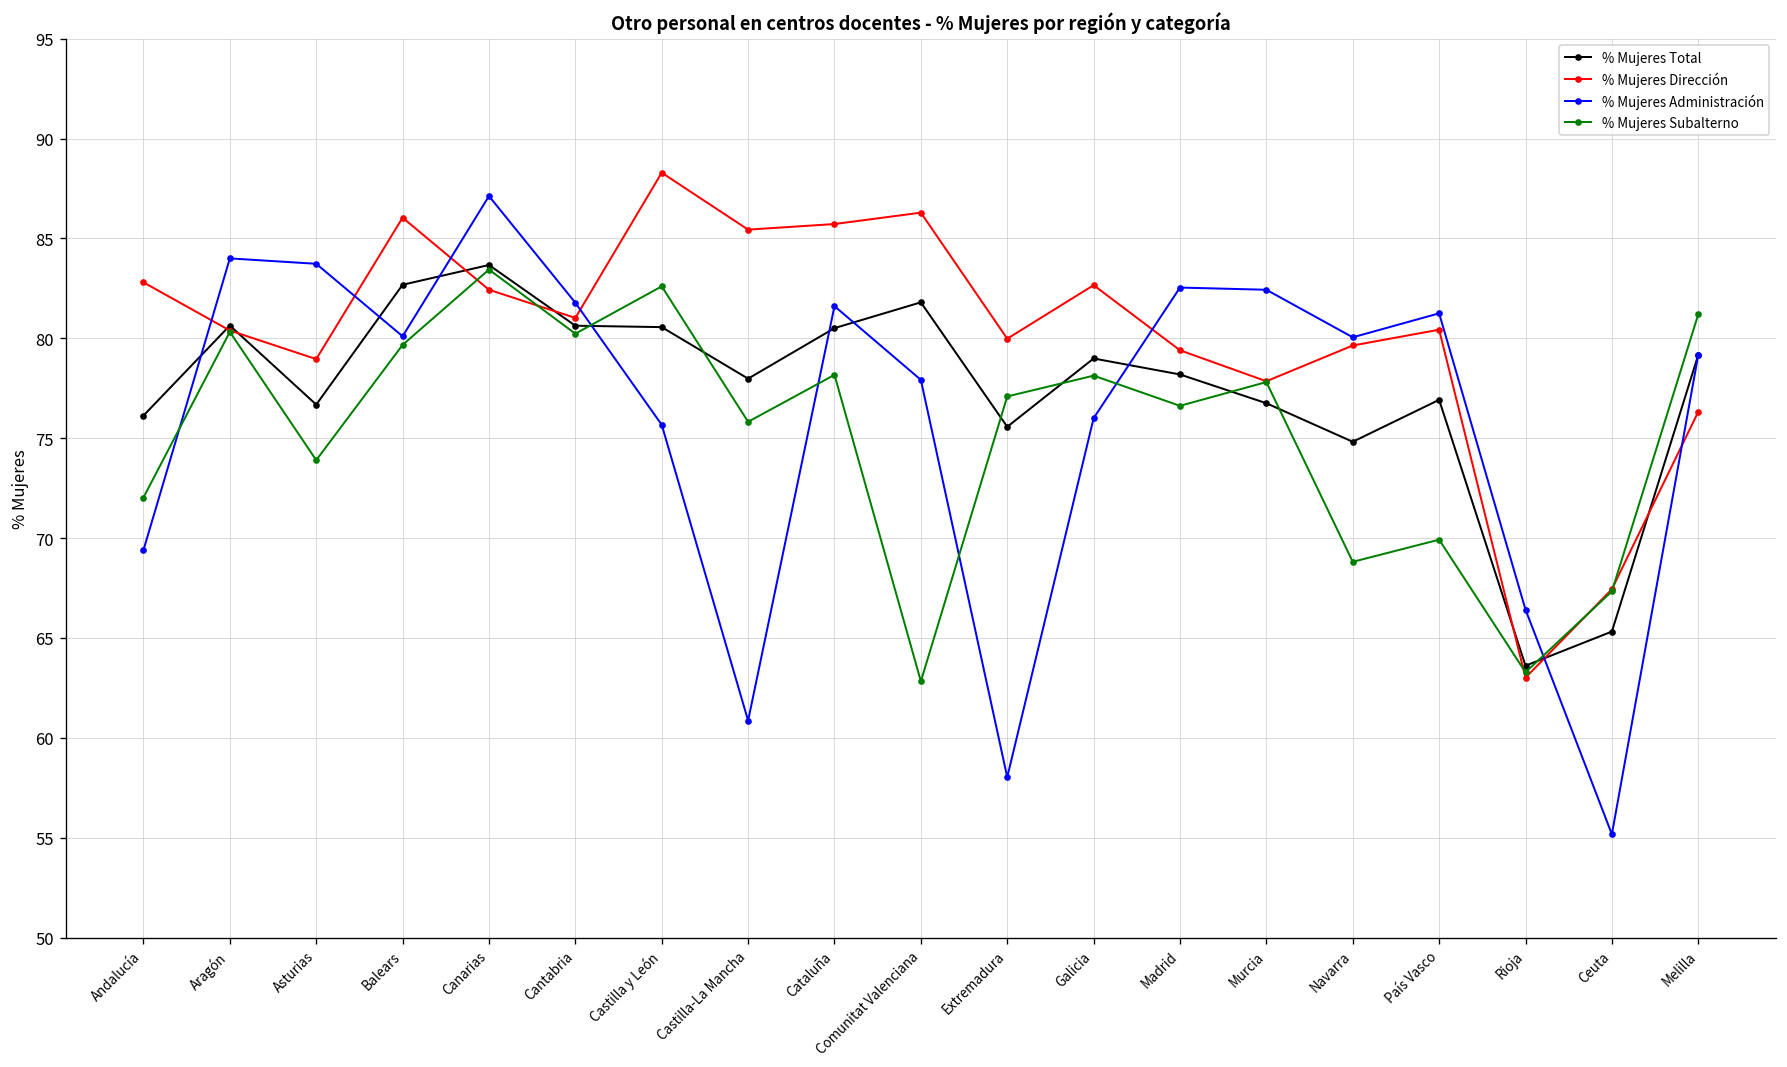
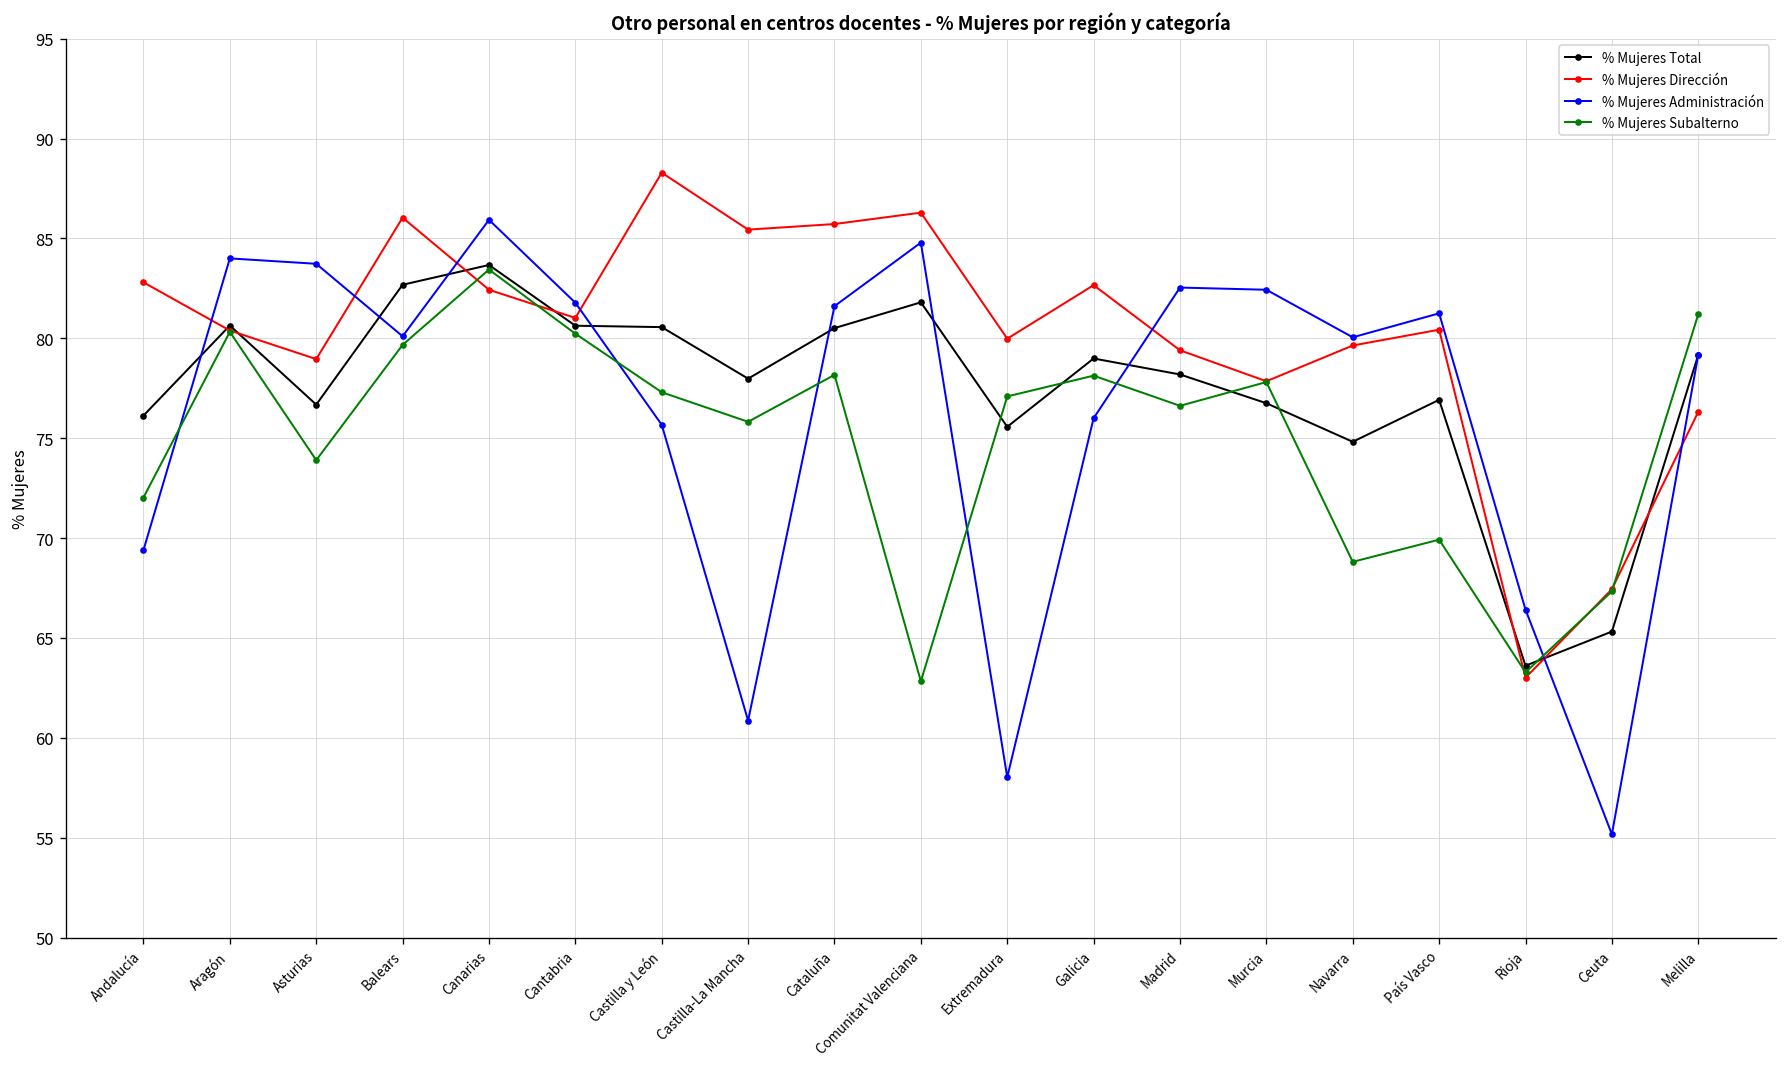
% Mujeres Administración, Canarias: 87.1 -> 85.9
% Mujeres Subalterno, Castilla y León: 82.6 -> 77.3
% Mujeres Administración, Comunitat Valenciana: 77.9 -> 84.8
